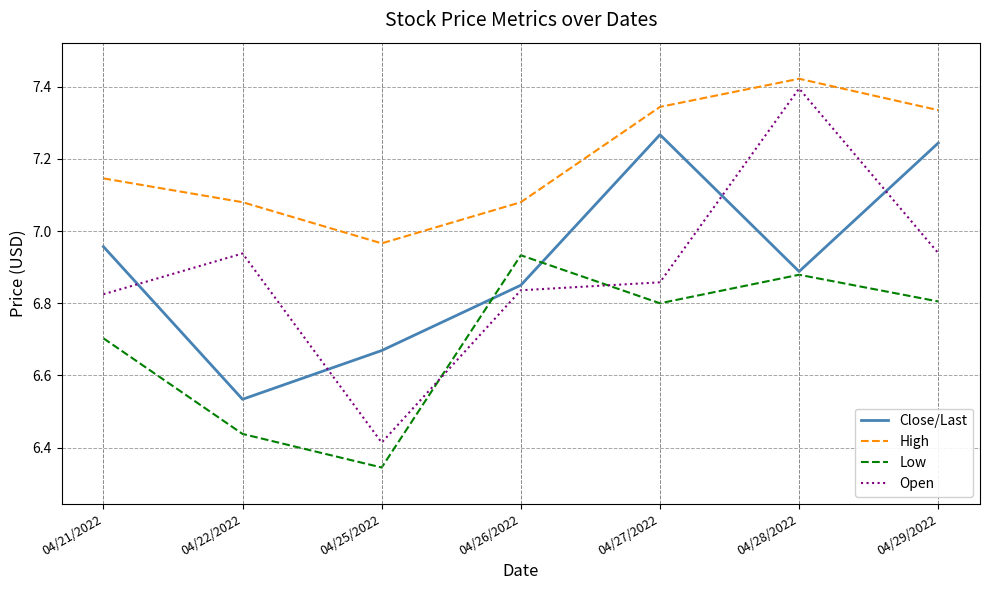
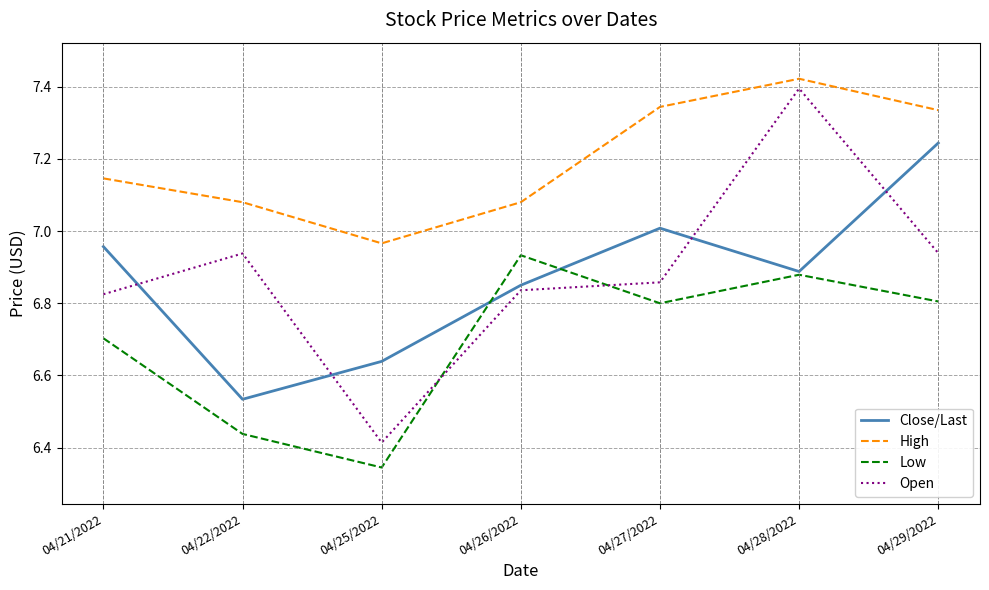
Close/Last, 04/25/2022: 6.67 -> 6.64
Close/Last, 04/27/2022: 7.27 -> 7.01
